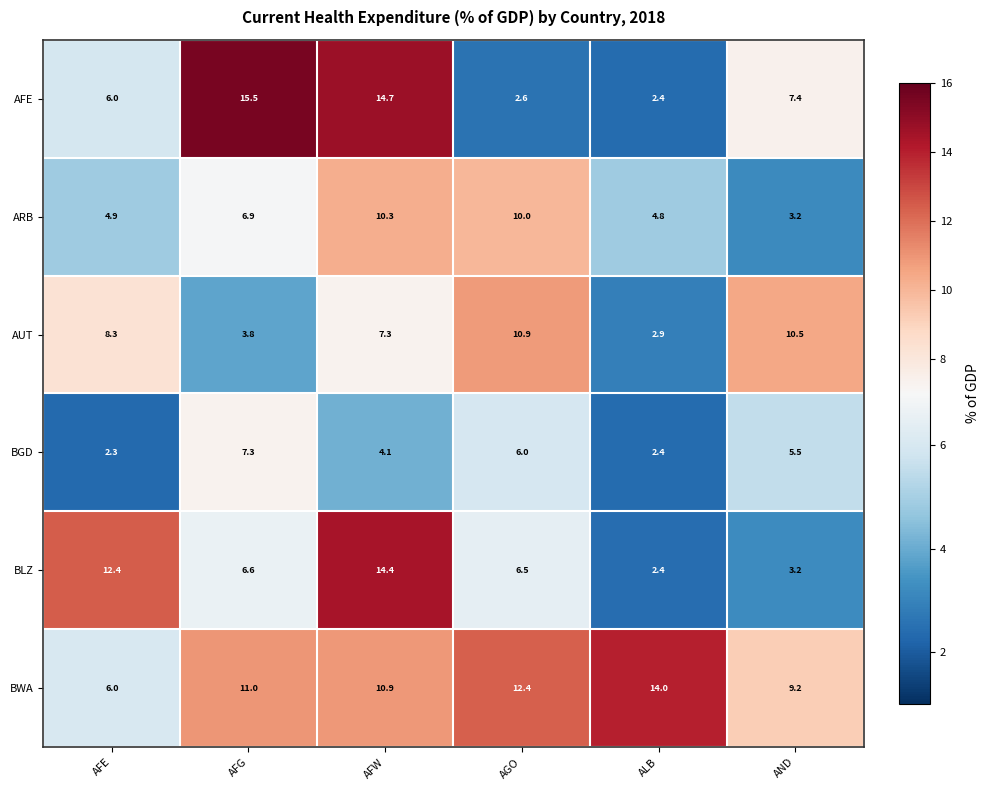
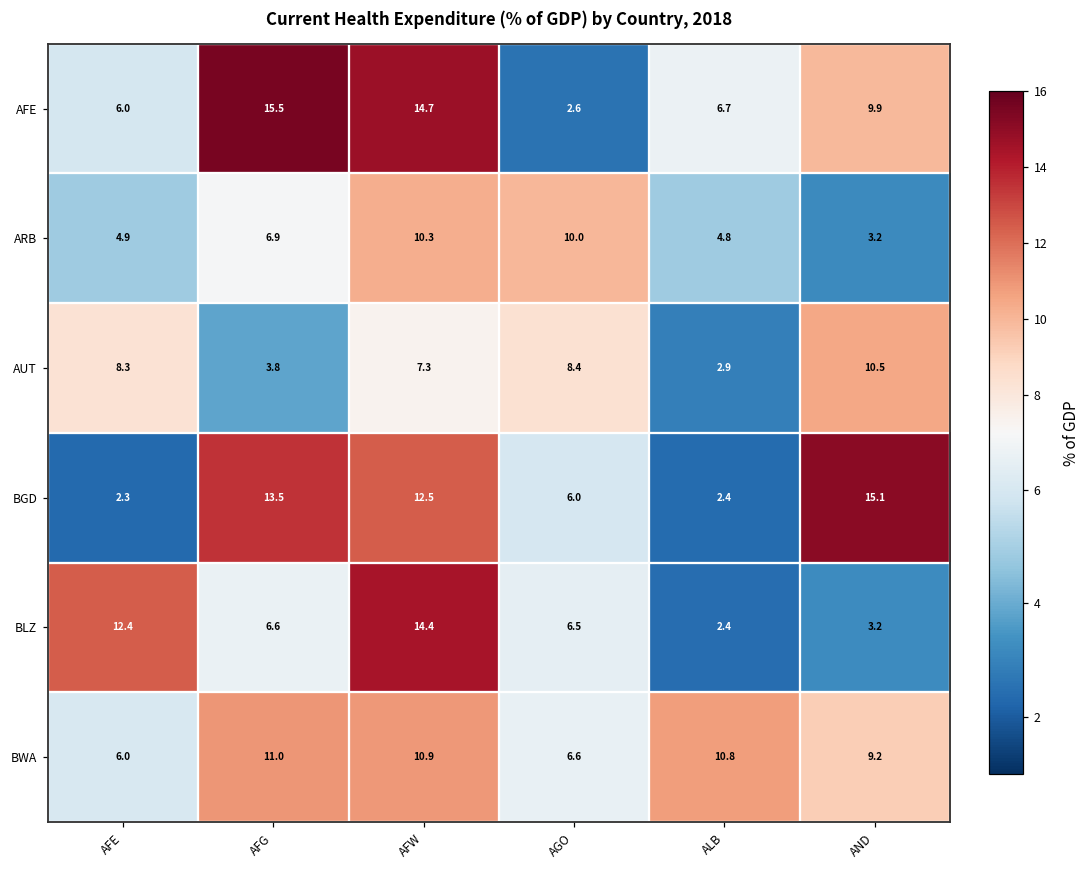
AFE, ALB: 2.4 -> 6.7
AFE, AND: 7.4 -> 9.9
AUT, AGO: 10.9 -> 8.4
BGD, AFG: 7.3 -> 13.5
BGD, AFW: 4.1 -> 12.5
BGD, AND: 5.5 -> 15.1
BWA, AGO: 12.4 -> 6.6
BWA, ALB: 14.0 -> 10.8
